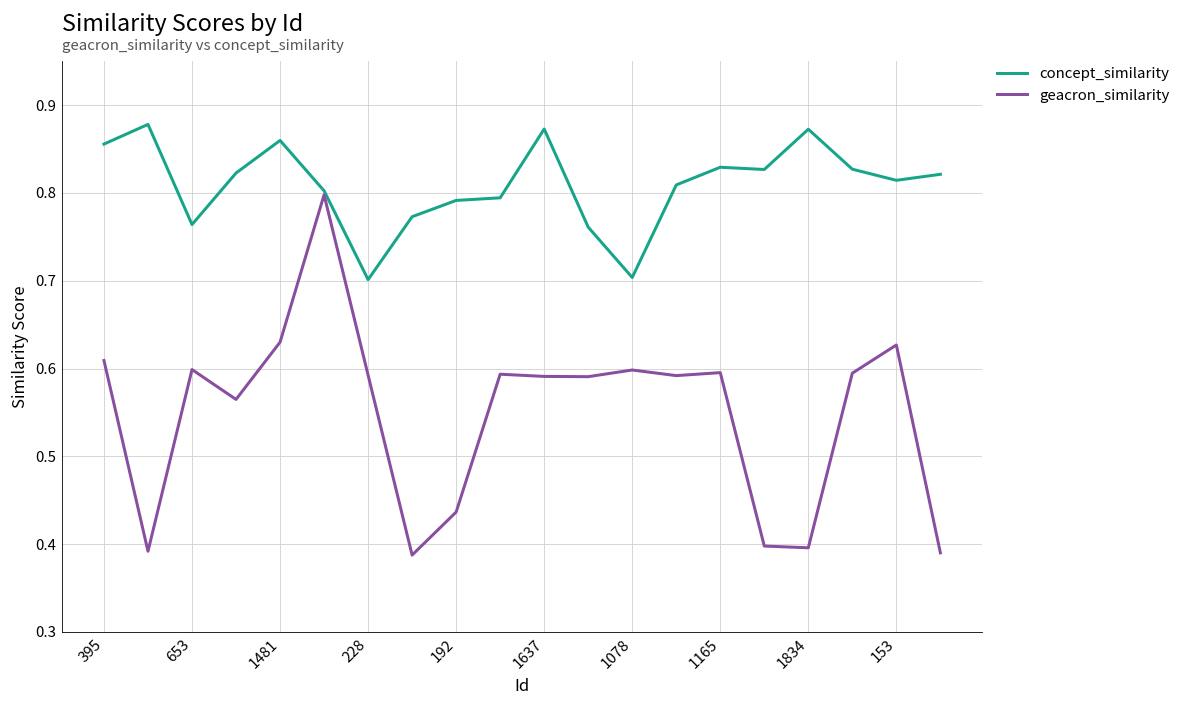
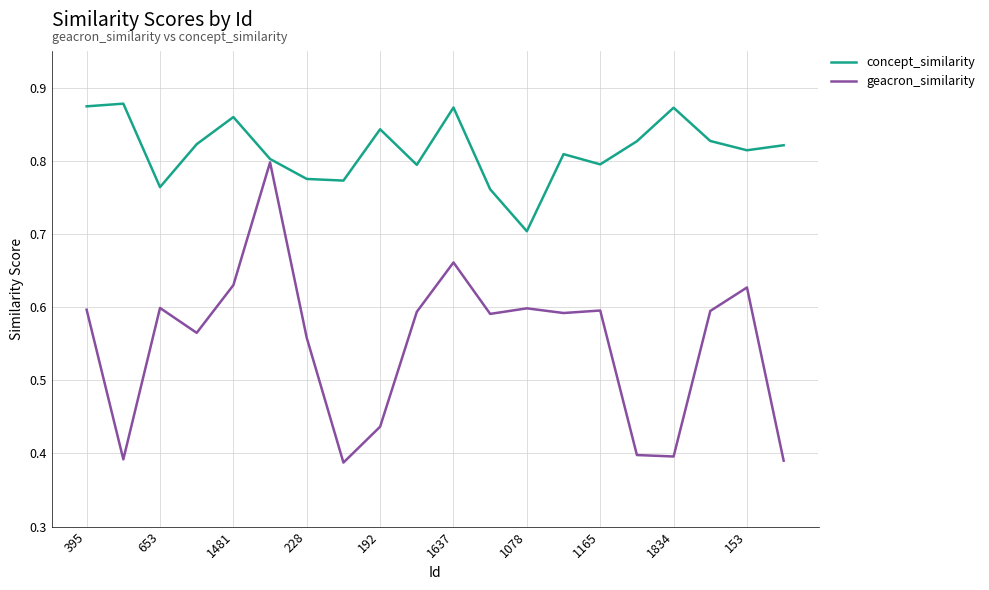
concept_similarity, 395: 0.86 -> 0.87
geacron_similarity, 395: 0.61 -> 0.60
concept_similarity, 228: 0.70 -> 0.78
geacron_similarity, 228: 0.59 -> 0.56
concept_similarity, 192: 0.79 -> 0.84
geacron_similarity, 1637: 0.59 -> 0.66
concept_similarity, 1165: 0.83 -> 0.80
